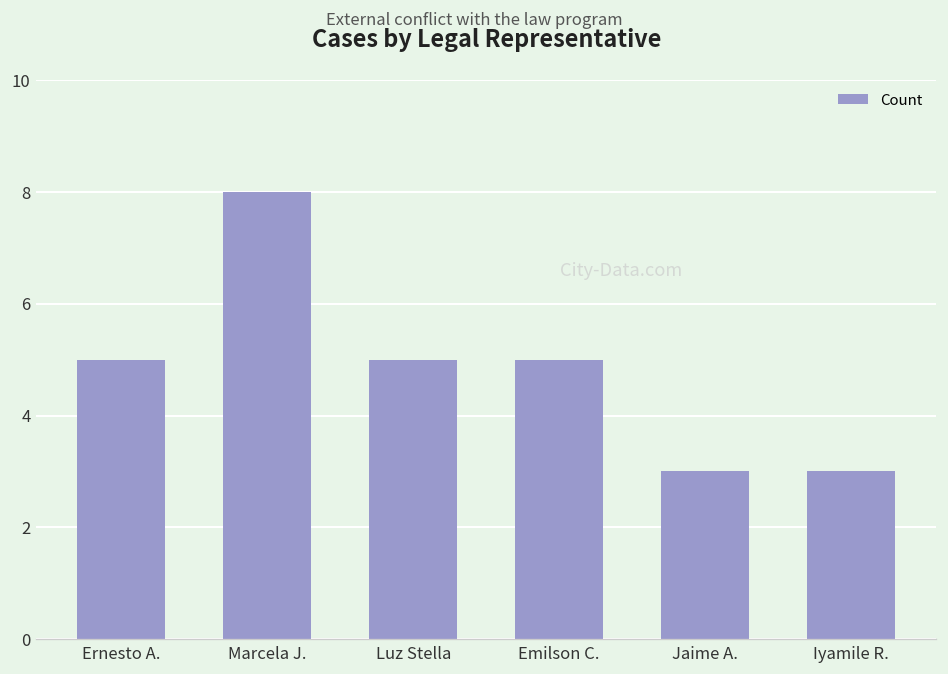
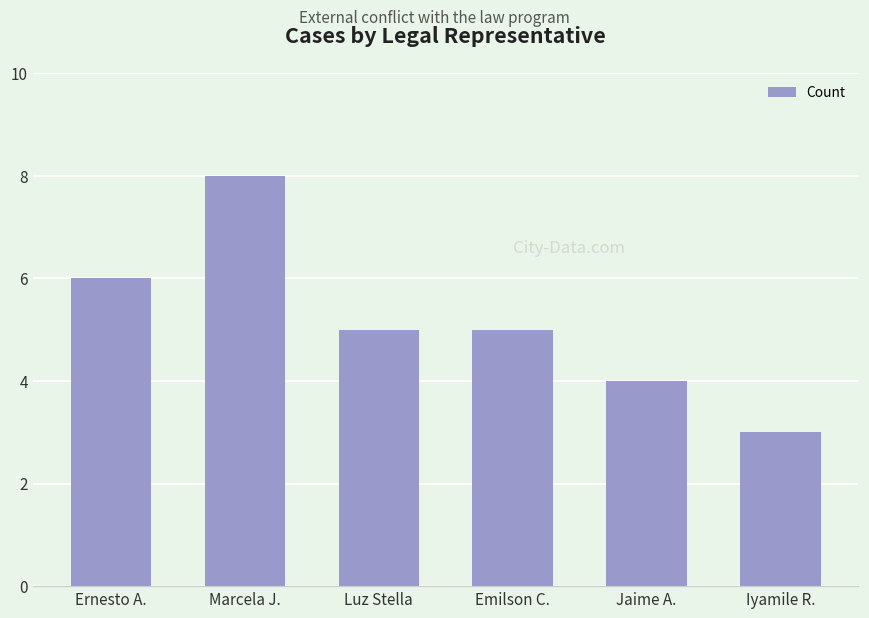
Ernesto A.: 5 -> 6
Jaime A.: 3 -> 4
